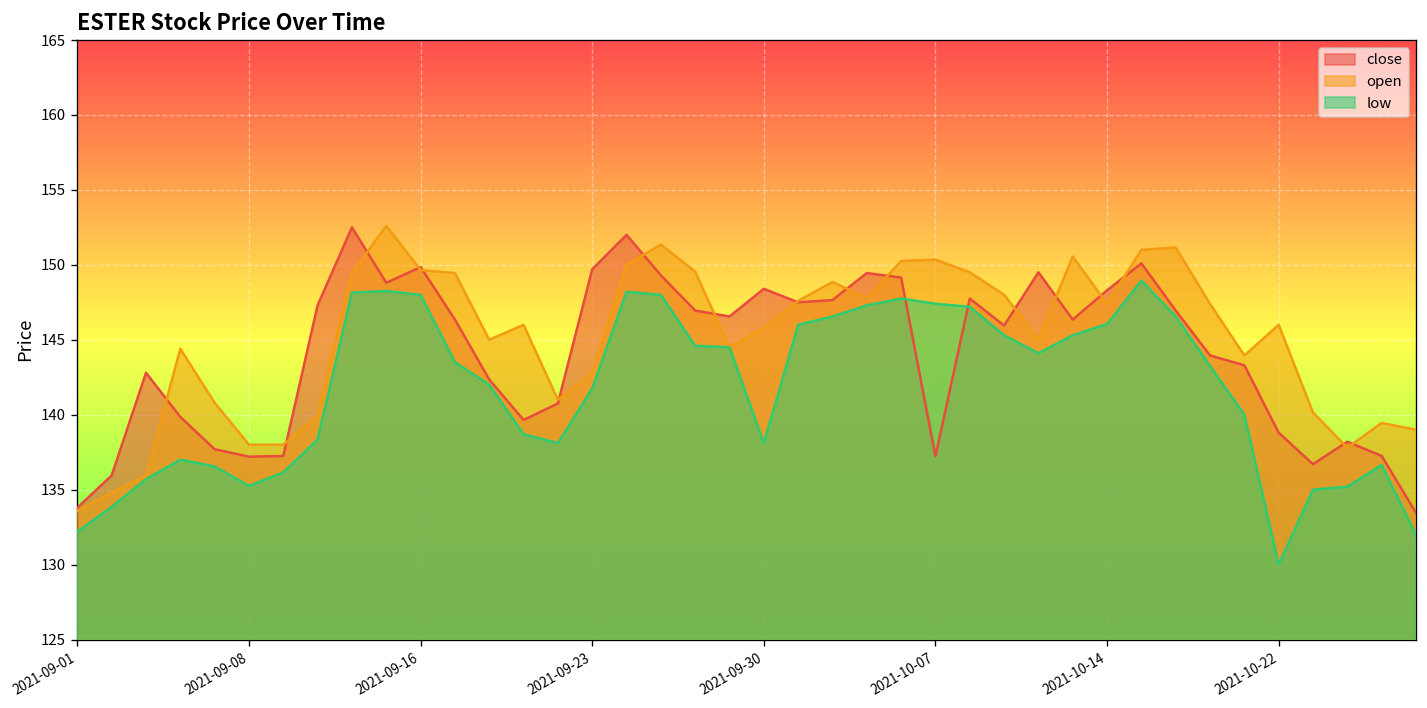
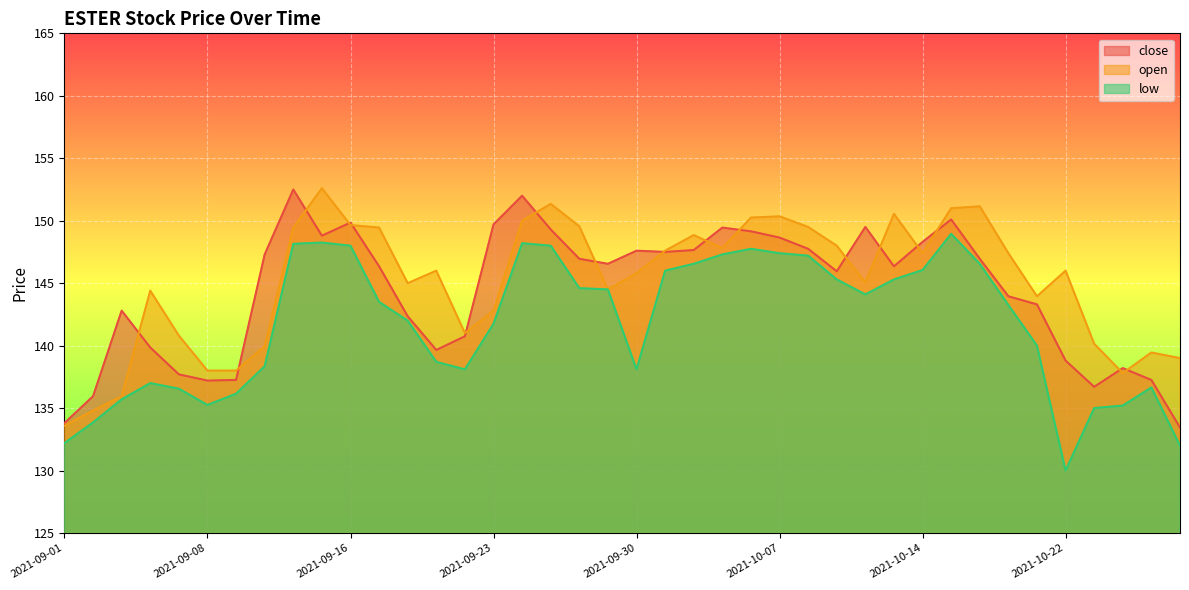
close, 2021-09-30: 148.4 -> 147.6
close, 2021-10-07: 137.2 -> 148.7
